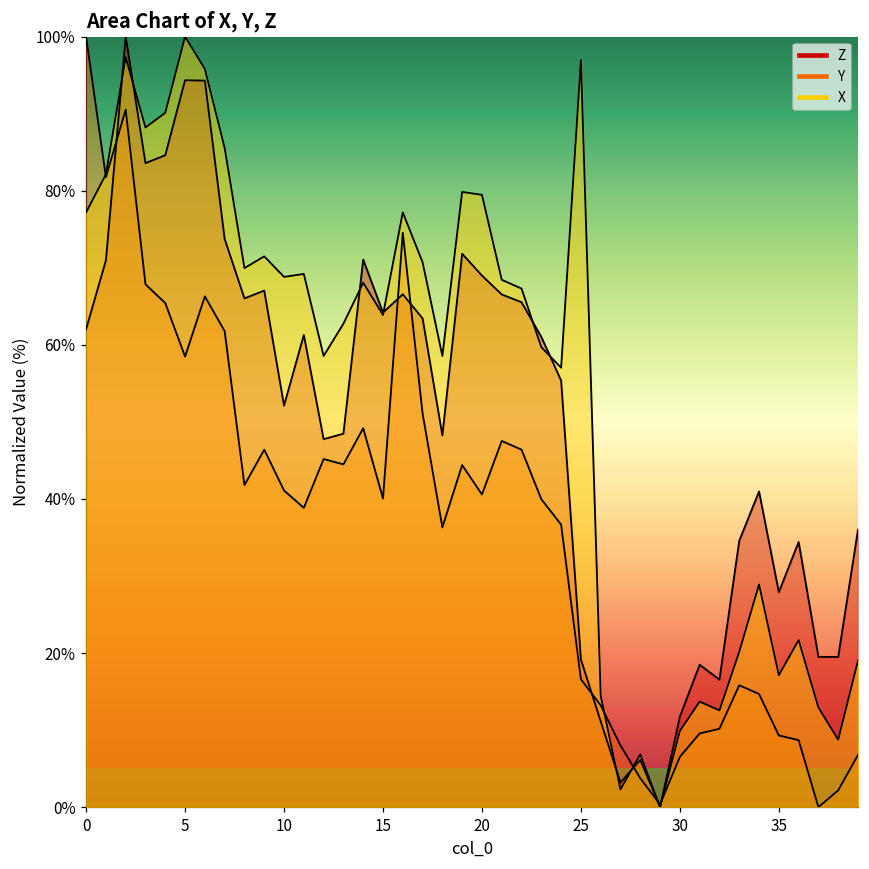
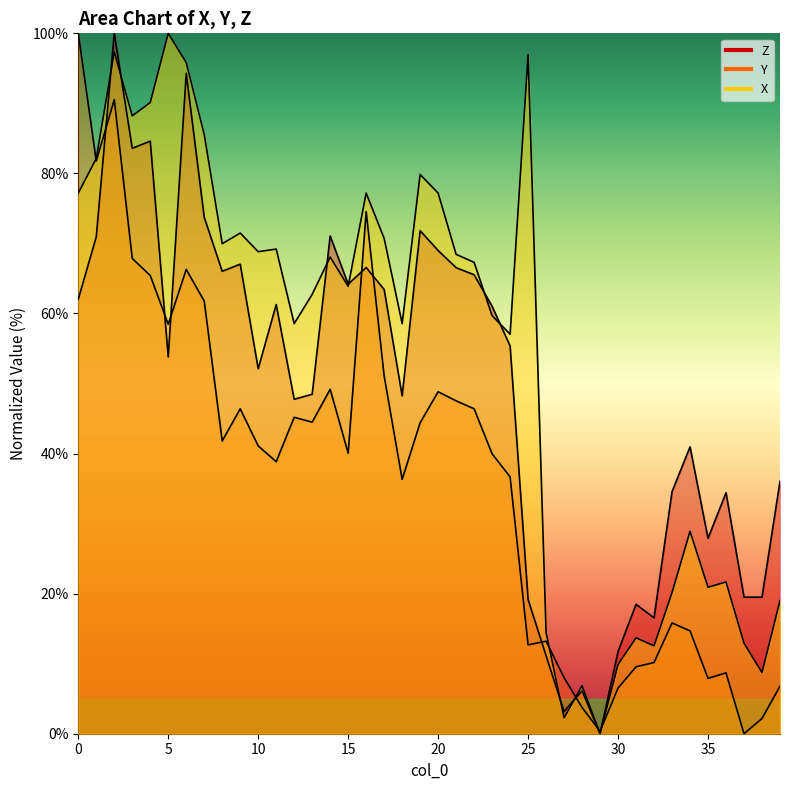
Z, 5: 94% -> 54%
Y, 20: 41% -> 49%
X, 20: 79% -> 77%
Y, 25: 17% -> 13%
Y, 35: 9% -> 8%
X, 35: 17% -> 21%
